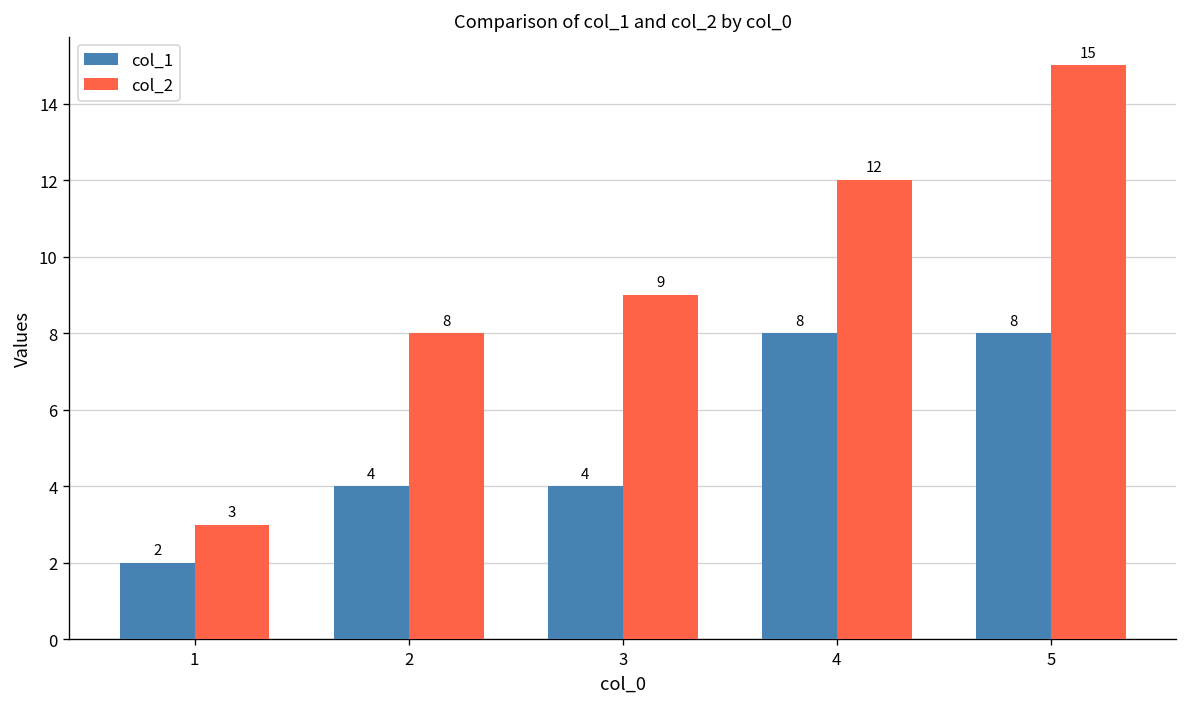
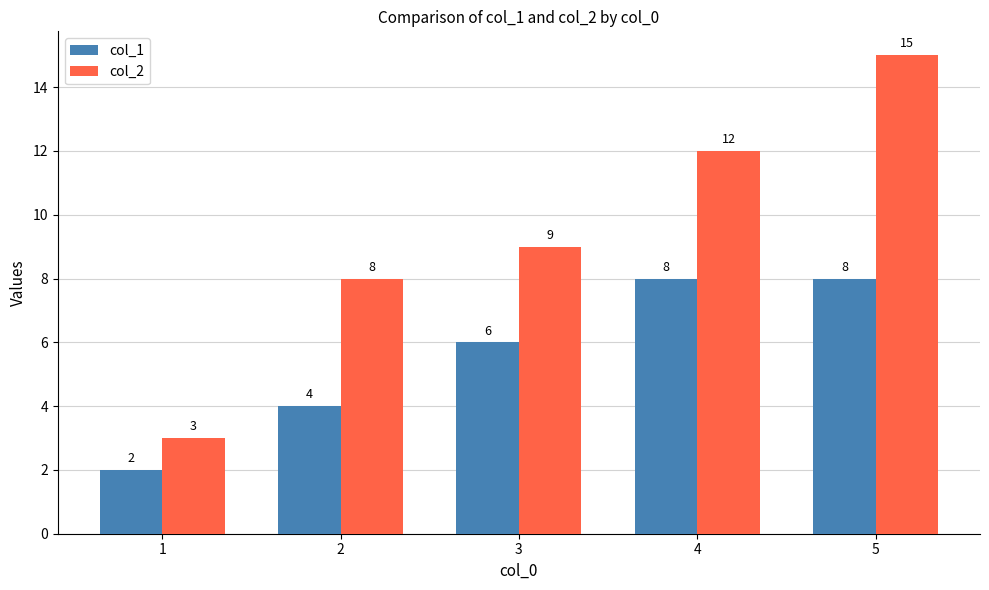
col_1, 3: 4 -> 6
